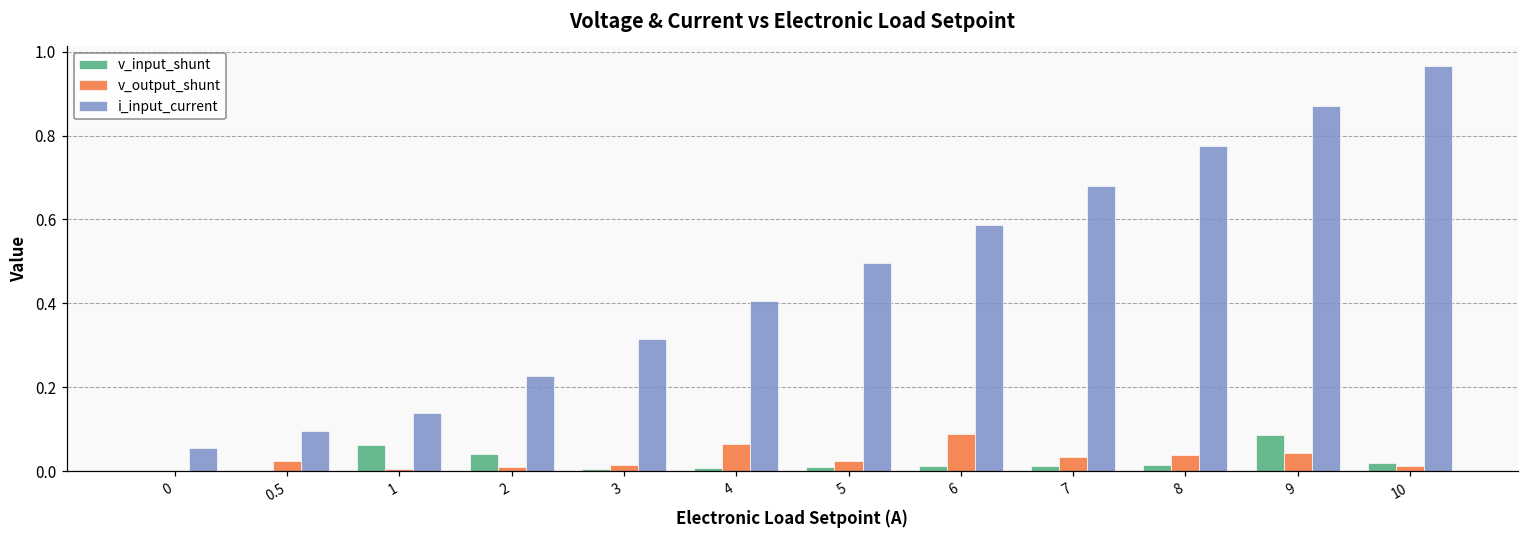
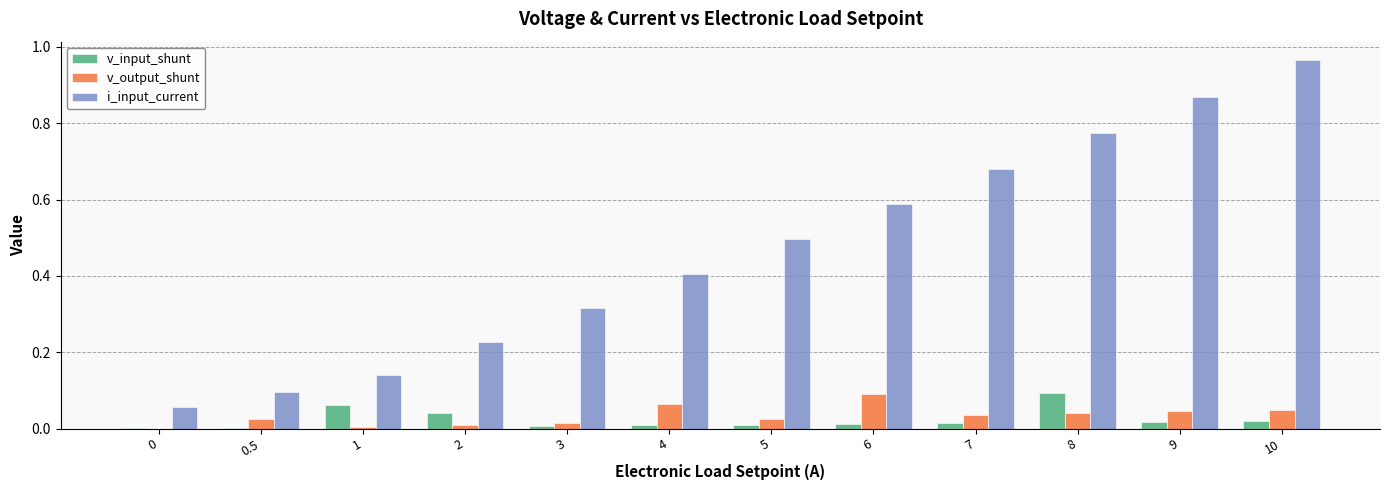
v_input_shunt, 8: 0.02 -> 0.09
v_input_shunt, 9: 0.09 -> 0.02
v_output_shunt, 10: 0.01 -> 0.05
